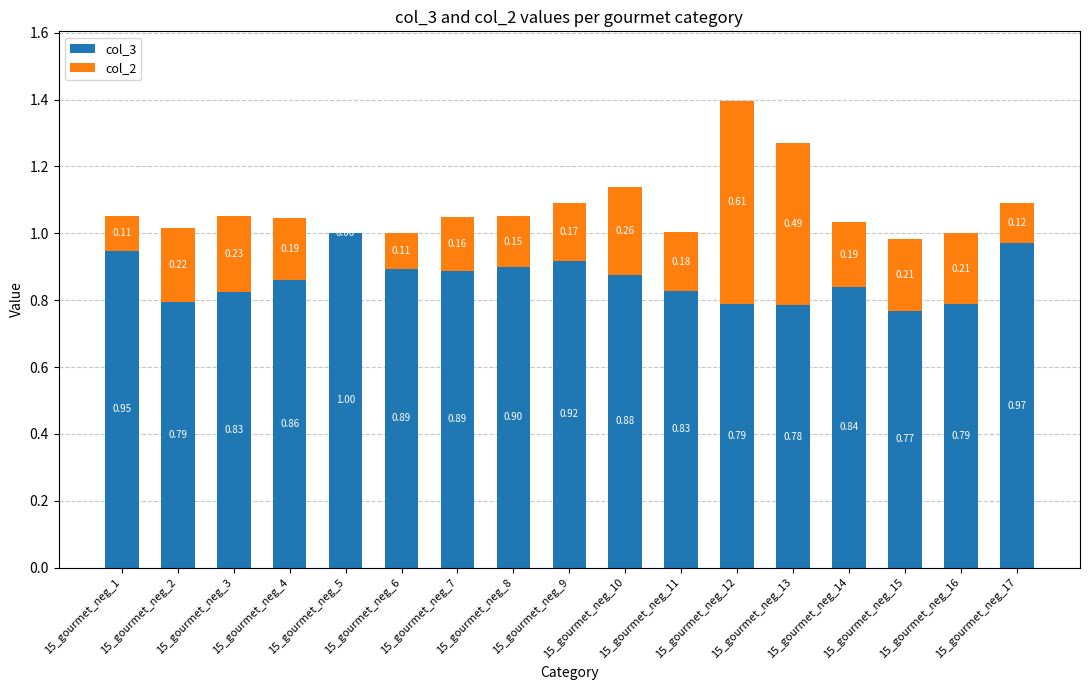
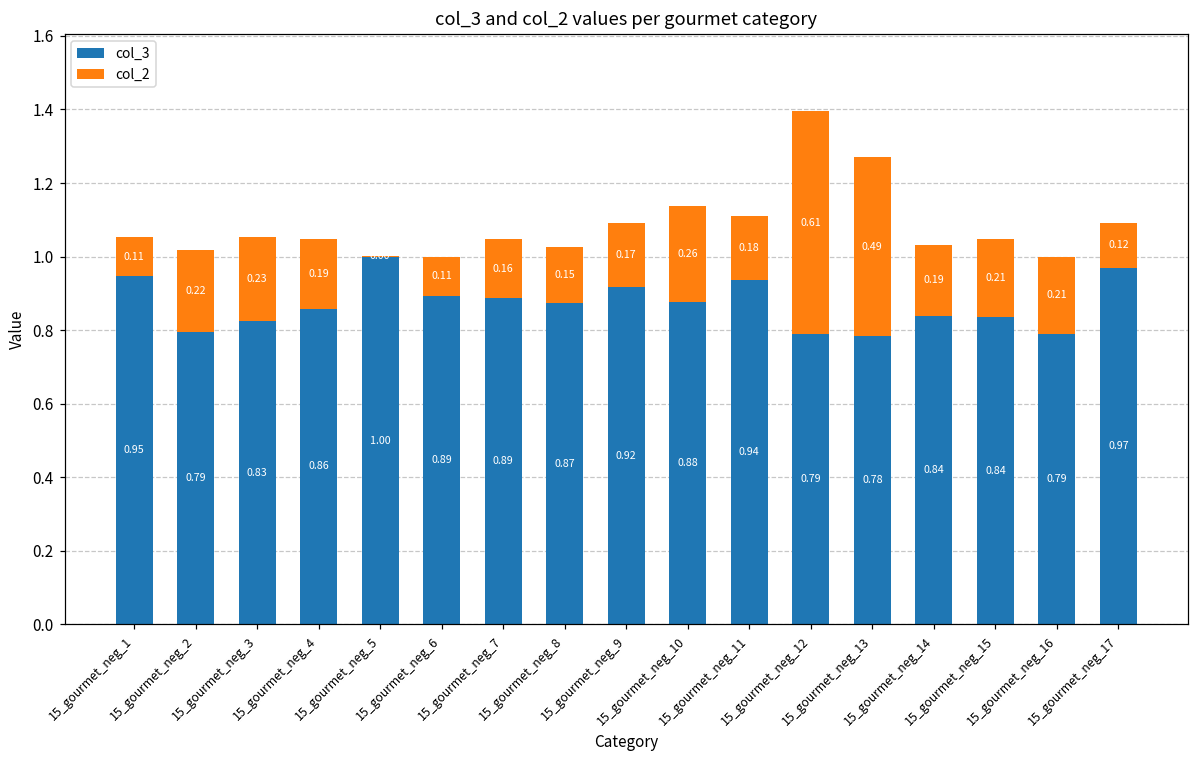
col_3, 15_gourmet_neg_8: 0.90 -> 0.87
col_3, 15_gourmet_neg_11: 0.83 -> 0.94
col_3, 15_gourmet_neg_15: 0.77 -> 0.84
